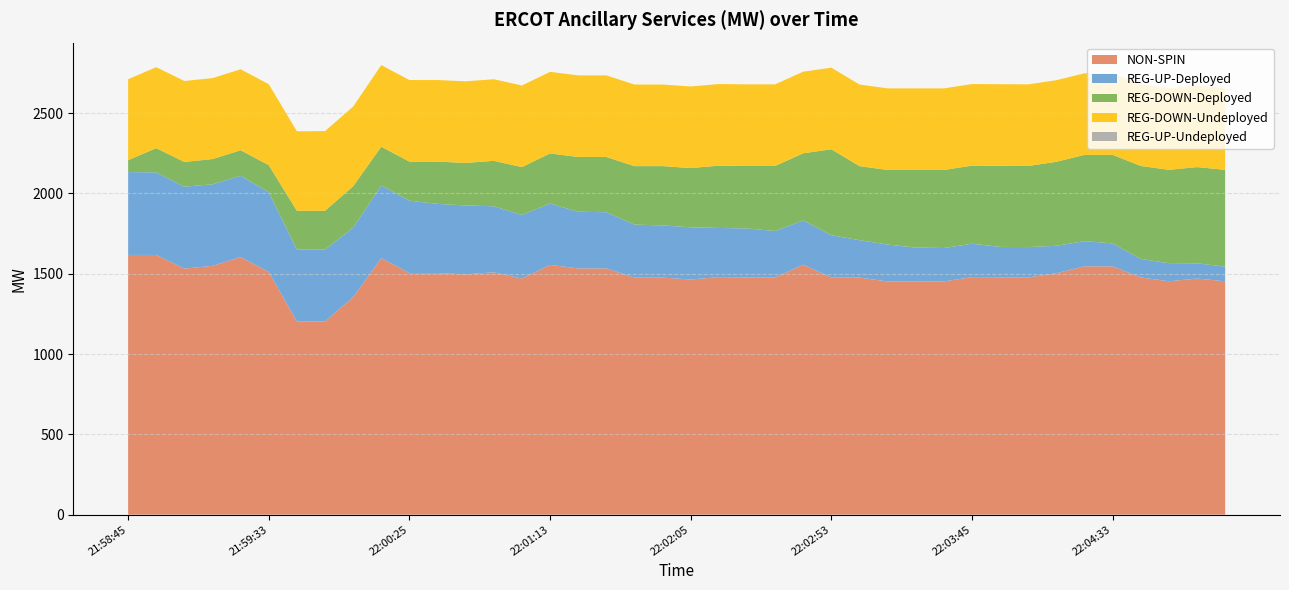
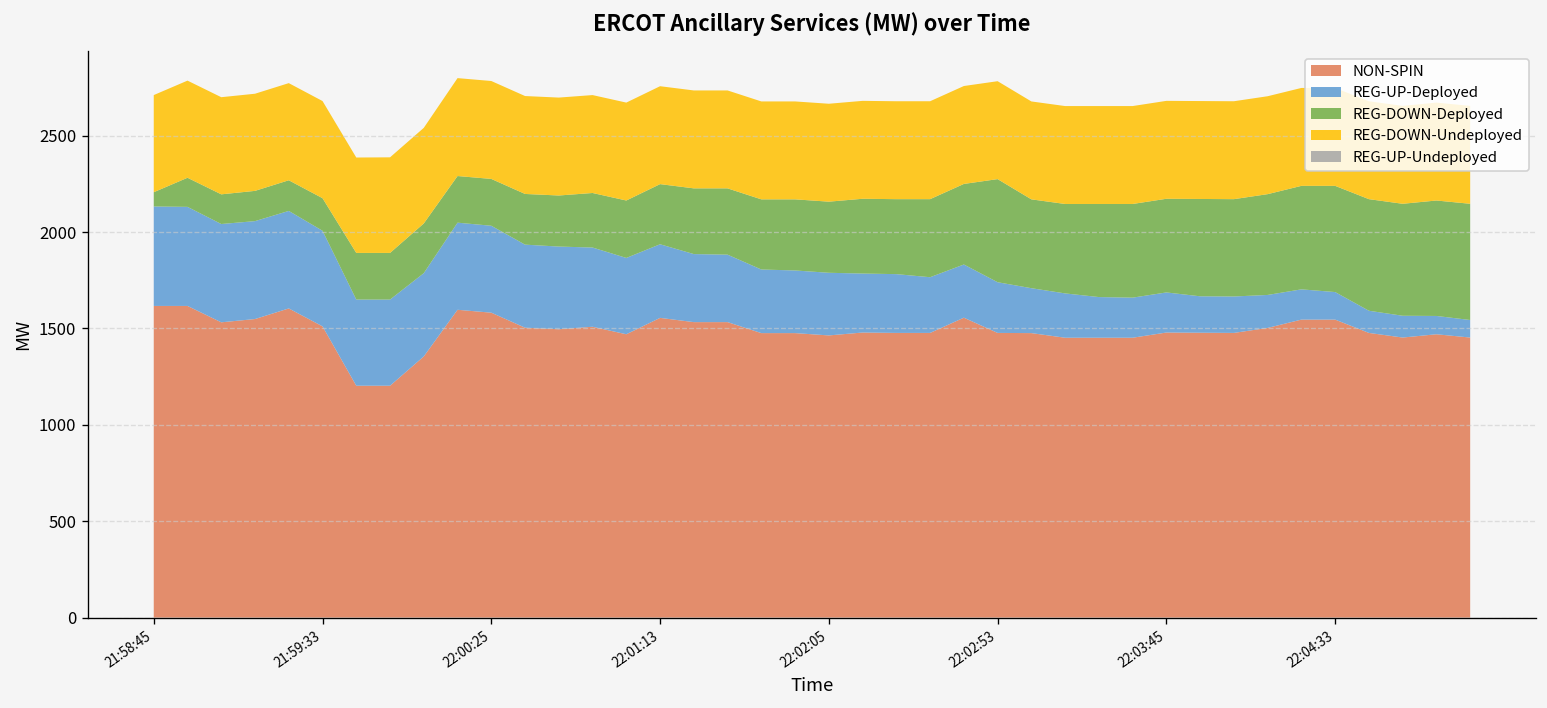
NON-SPIN, 22:00:25: 1500 -> 1580
